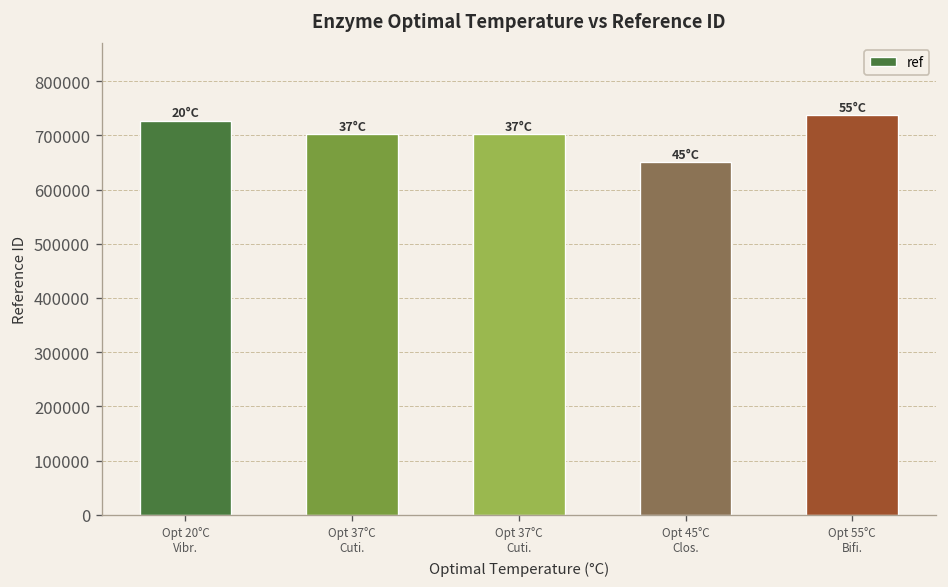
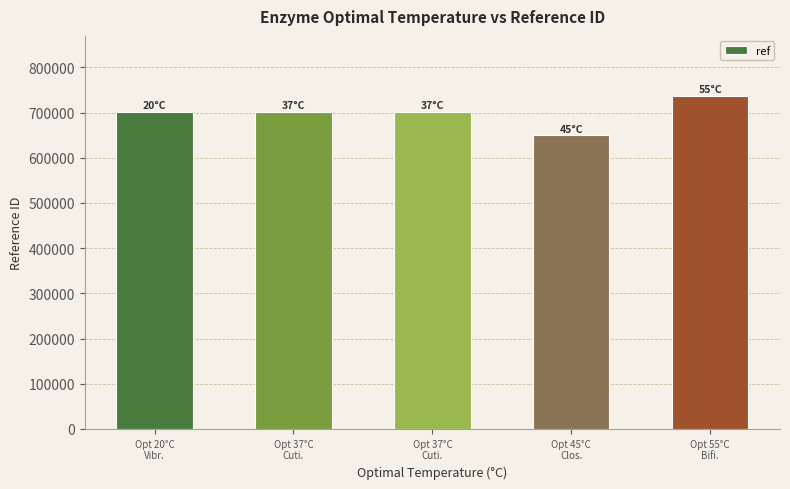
Opt 20°C Vibr.: 730000 -> 700000
